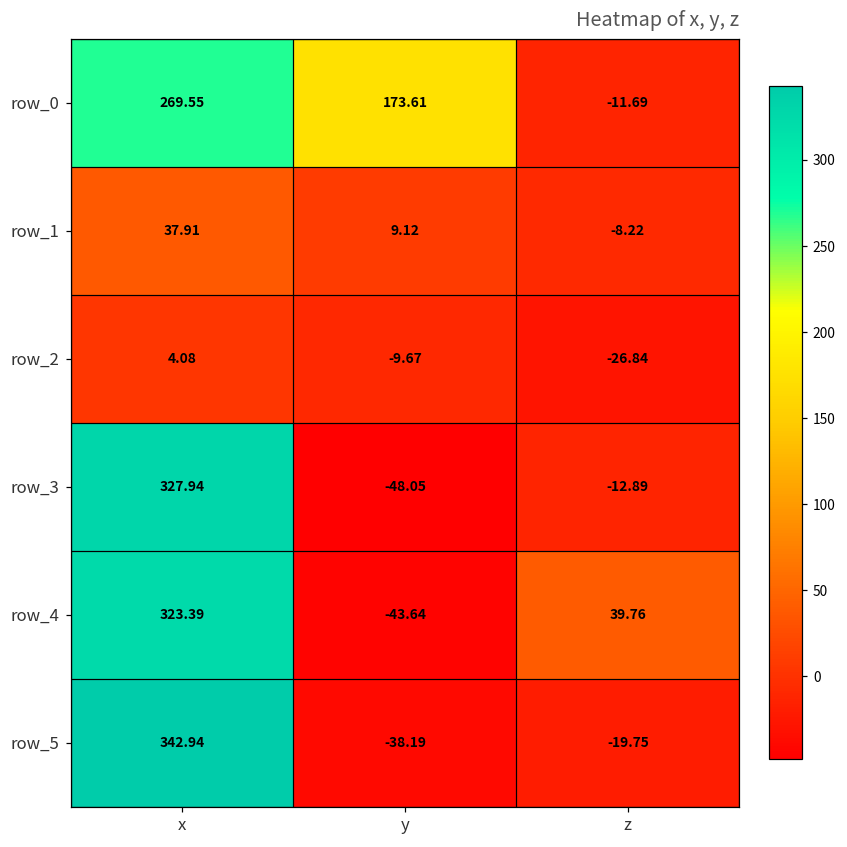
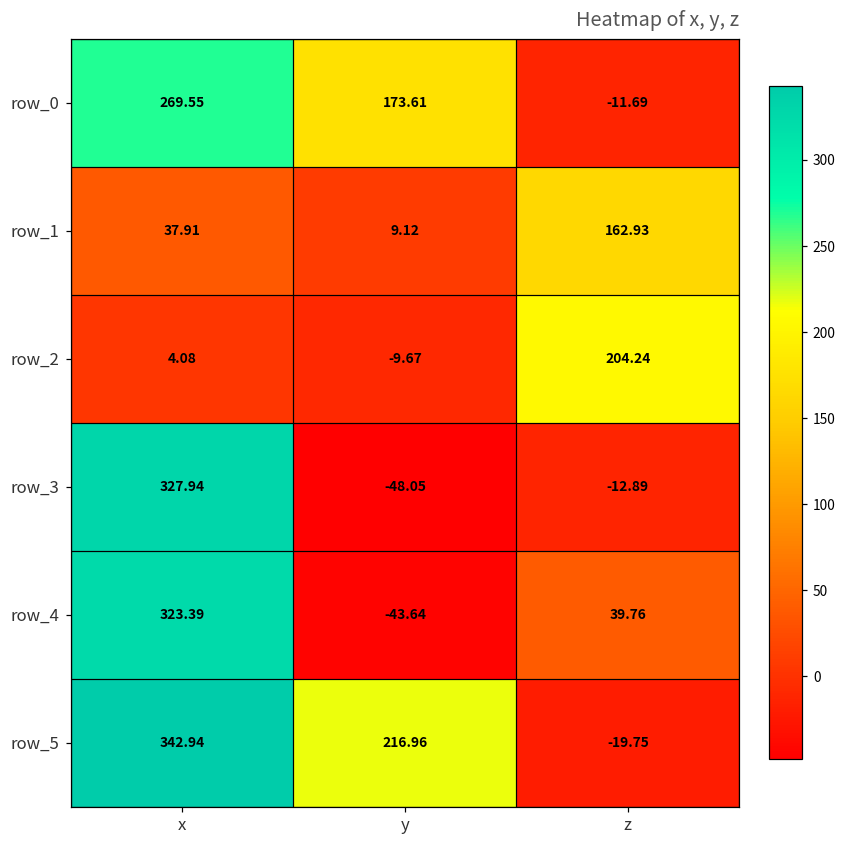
row_1, z: -8.22 -> 162.93
row_2, z: -26.84 -> 204.24
row_5, y: -38.19 -> 216.96
